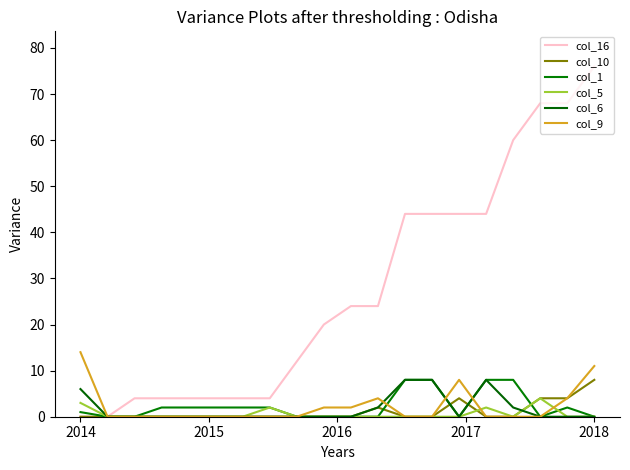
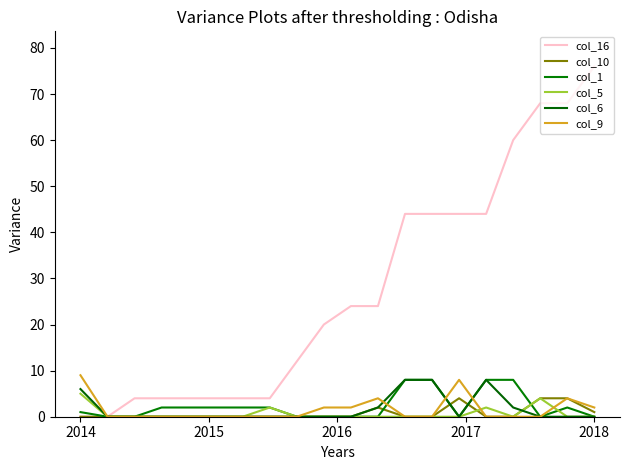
col_5, 2014: 3 -> 5
col_9, 2014: 14 -> 9
col_10, 2018: 8 -> 1
col_9, 2018: 11 -> 2
